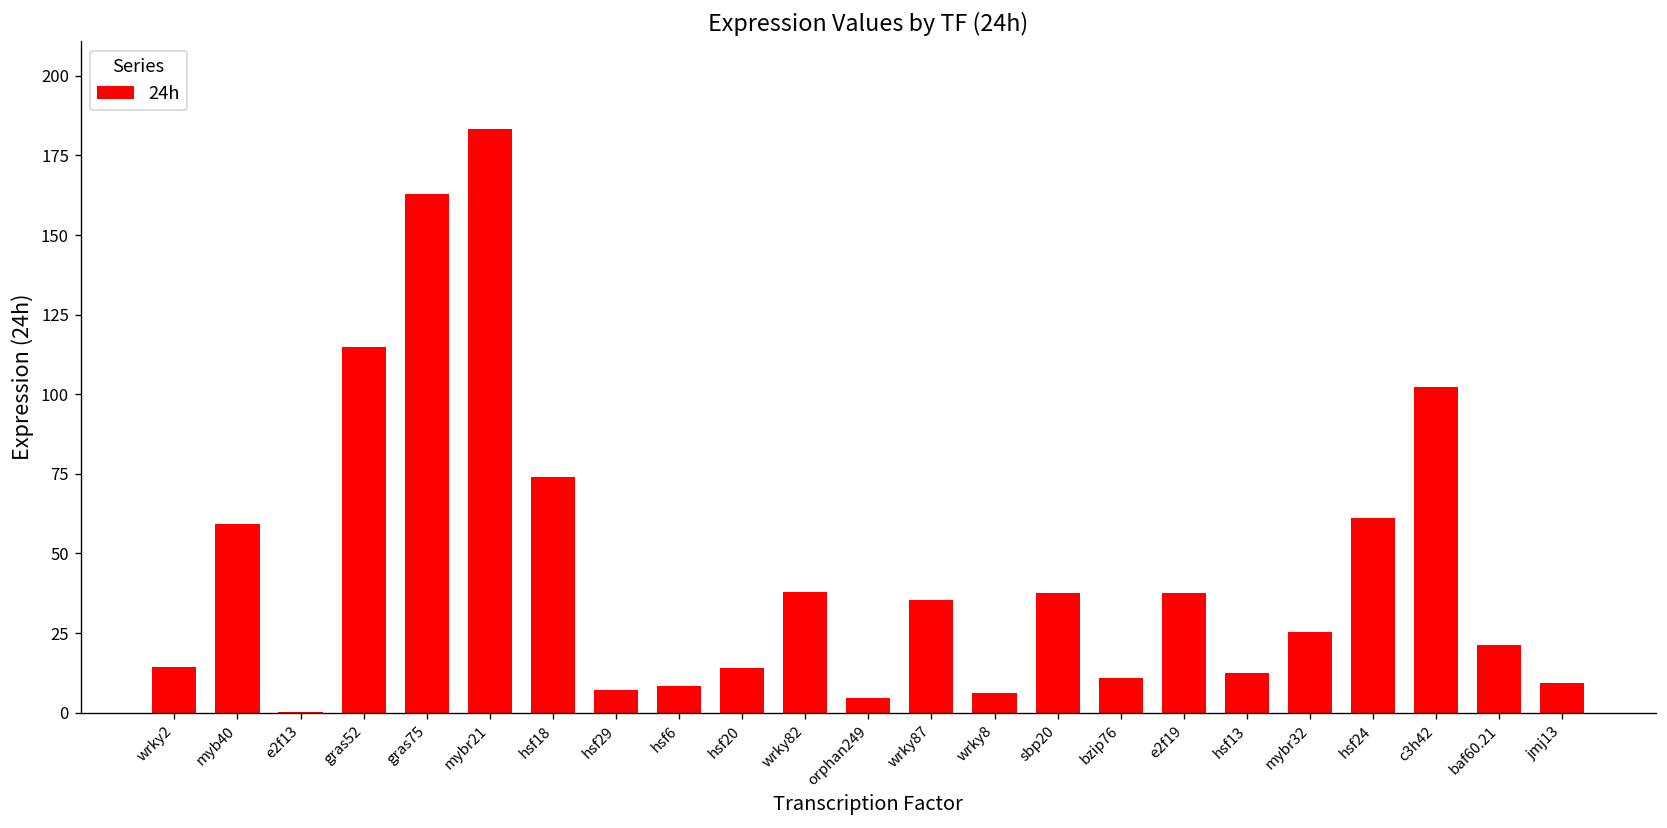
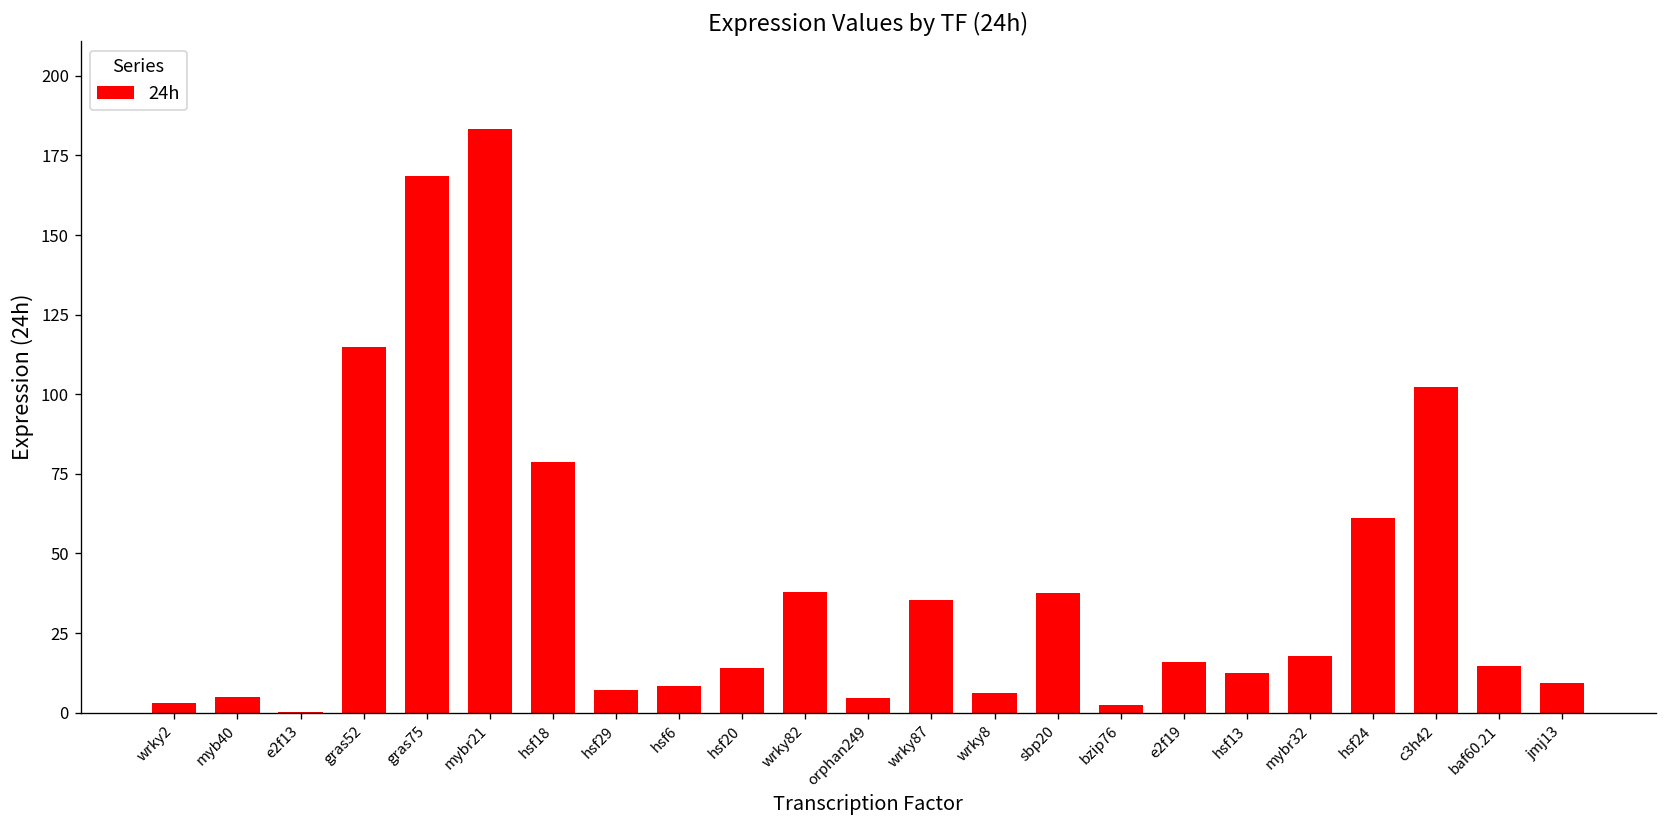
wrky2: 14 -> 3
myb40: 59 -> 5
gras75: 163 -> 169
hsf18: 74 -> 79
bzip76: 11 -> 2
e2f19: 38 -> 16
mybr32: 25 -> 18
baf60.21: 21 -> 15
